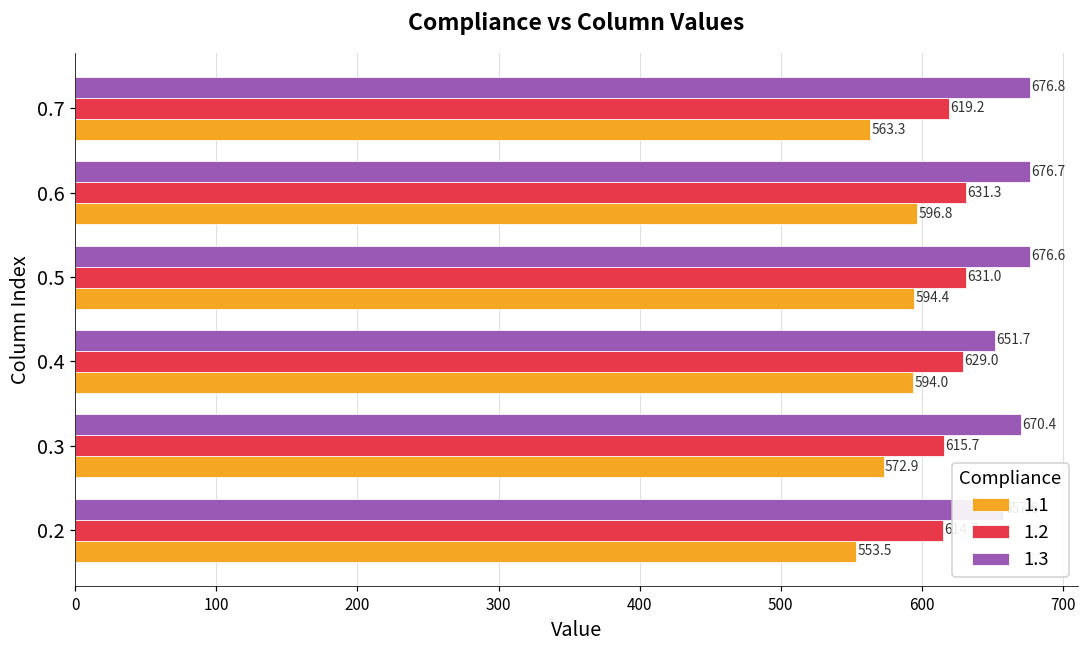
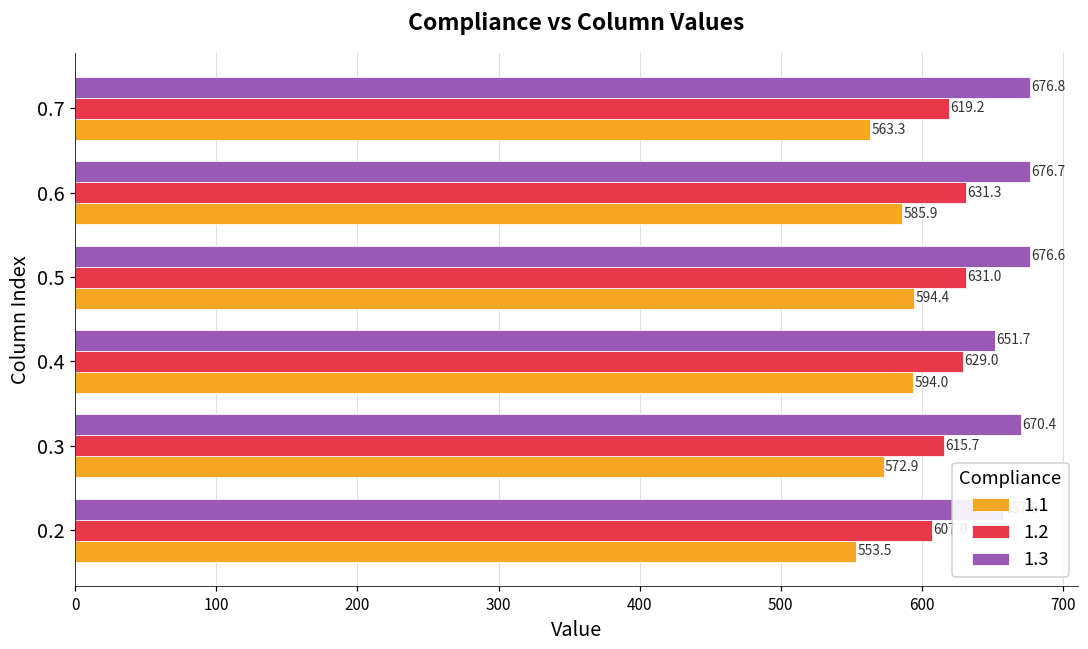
1.1, 0.6: 596.8 -> 585.9
1.2, 0.2: 615 -> 607
